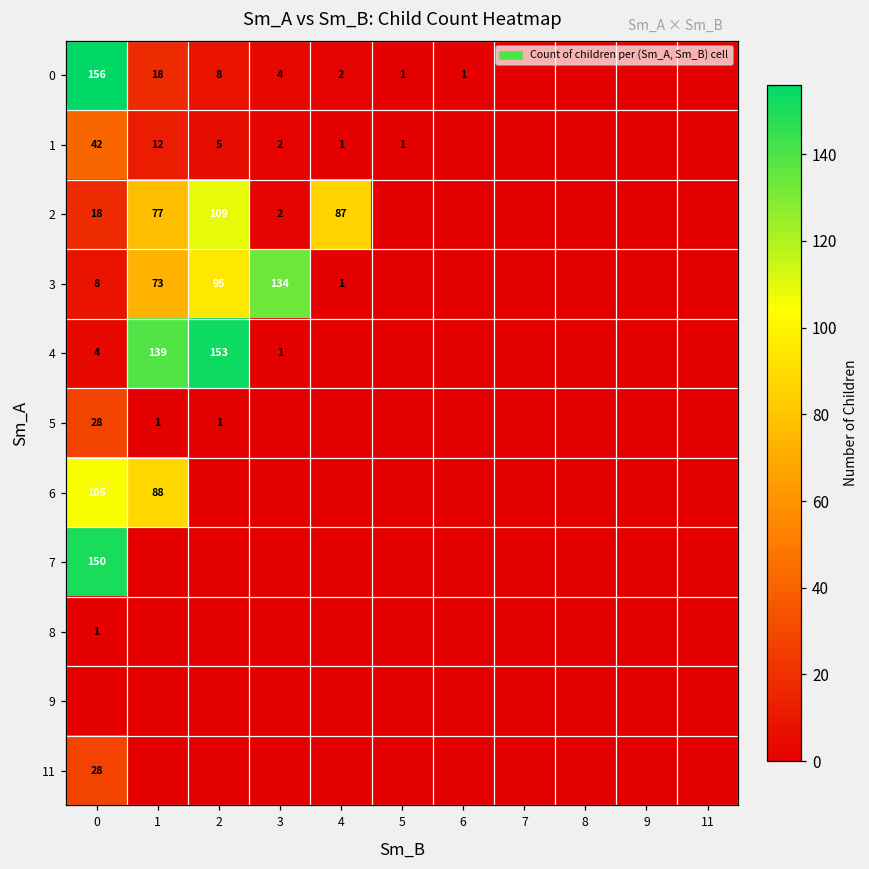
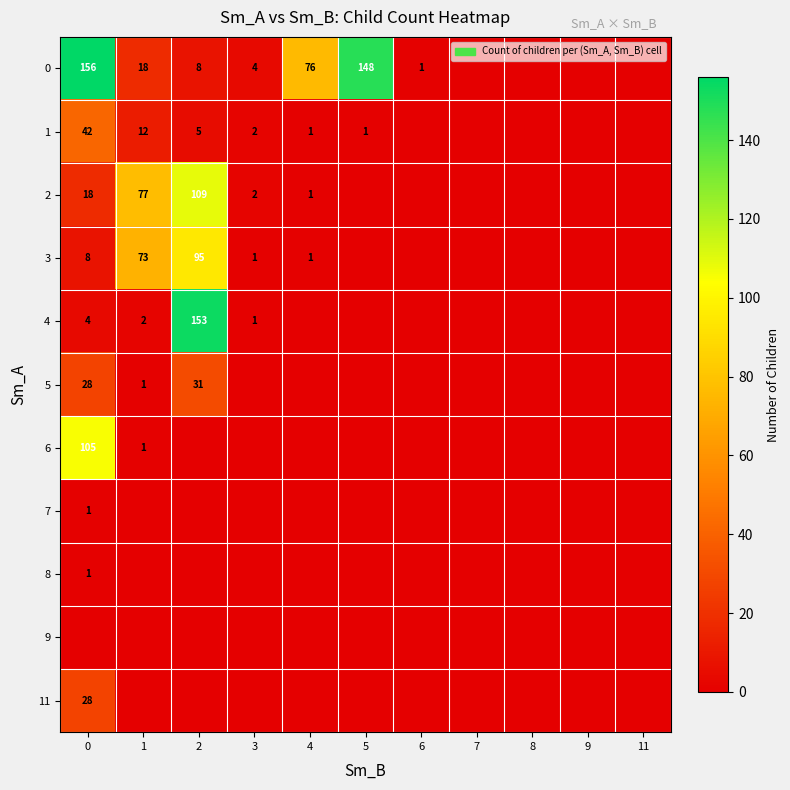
0, 4: 2 -> 76
0, 5: 1 -> 148
2, 4: 87 -> 1
3, 3: 134 -> 1
4, 1: 139 -> 2
5, 2: 1 -> 31
6, 1: 88 -> 1
7, 0: 150 -> 1
